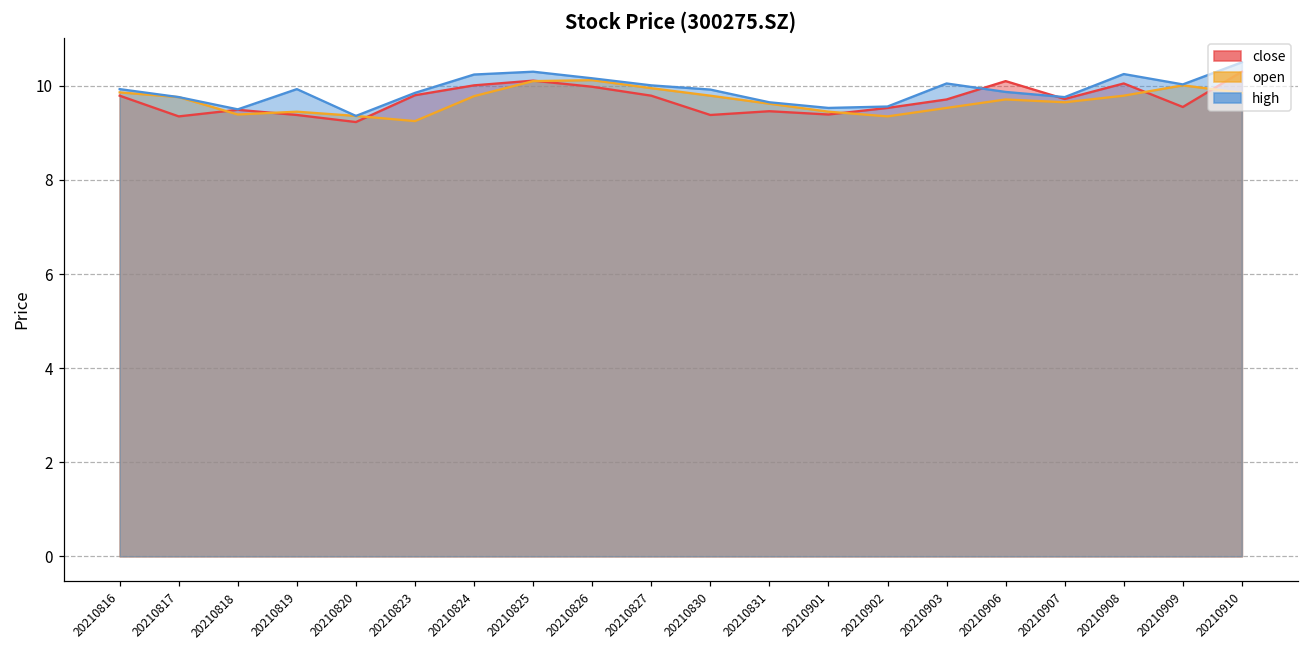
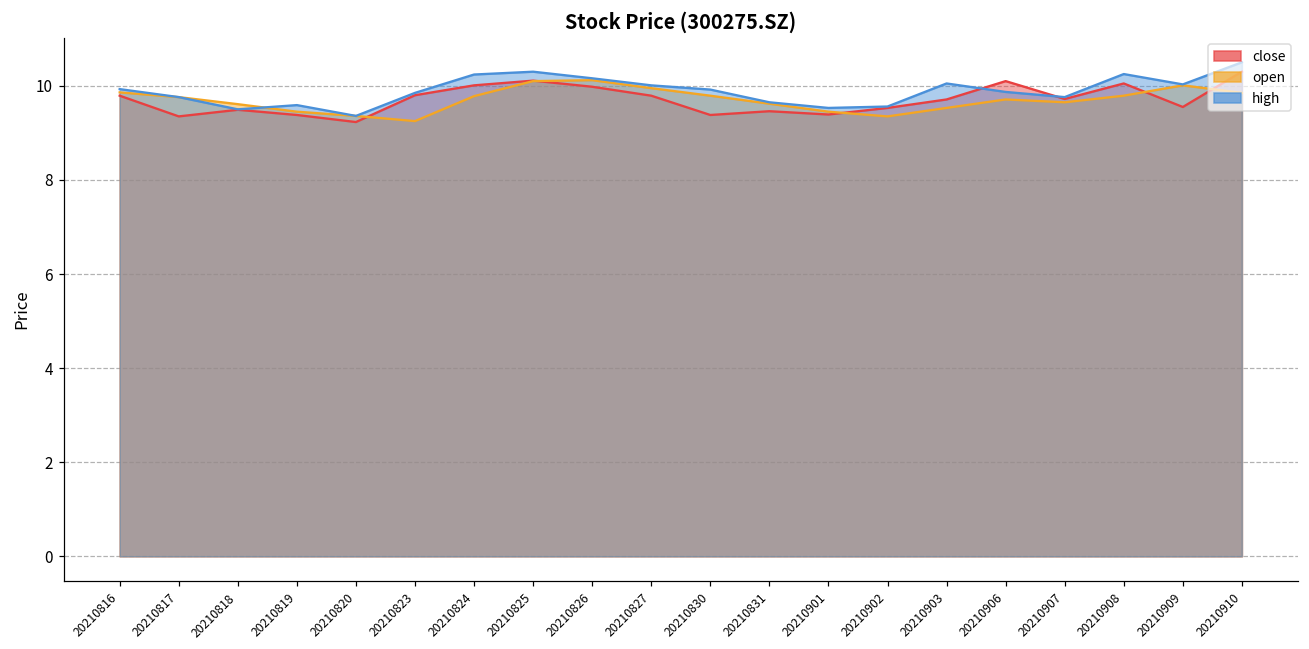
open, 20210818: 9.4 -> 9.6
high, 20210819: 9.9 -> 9.6
